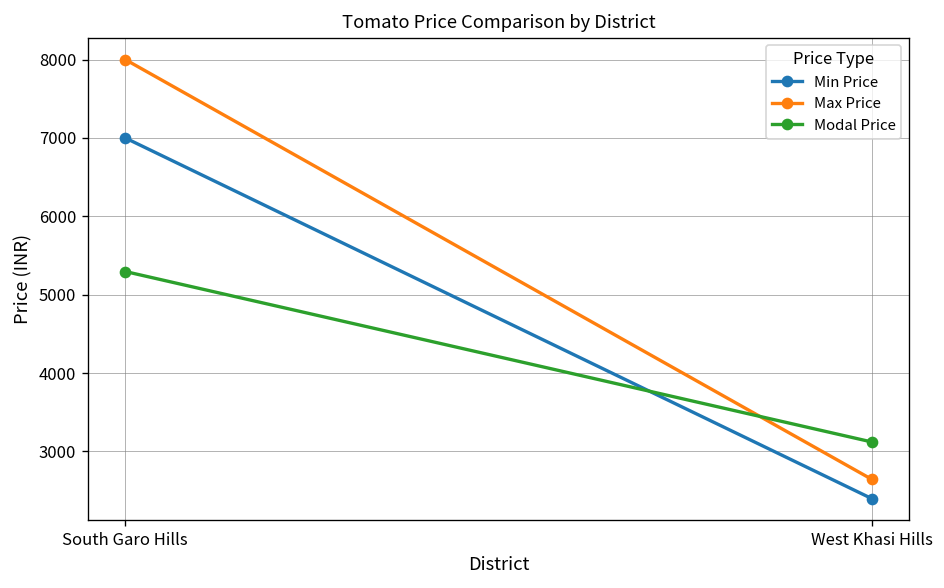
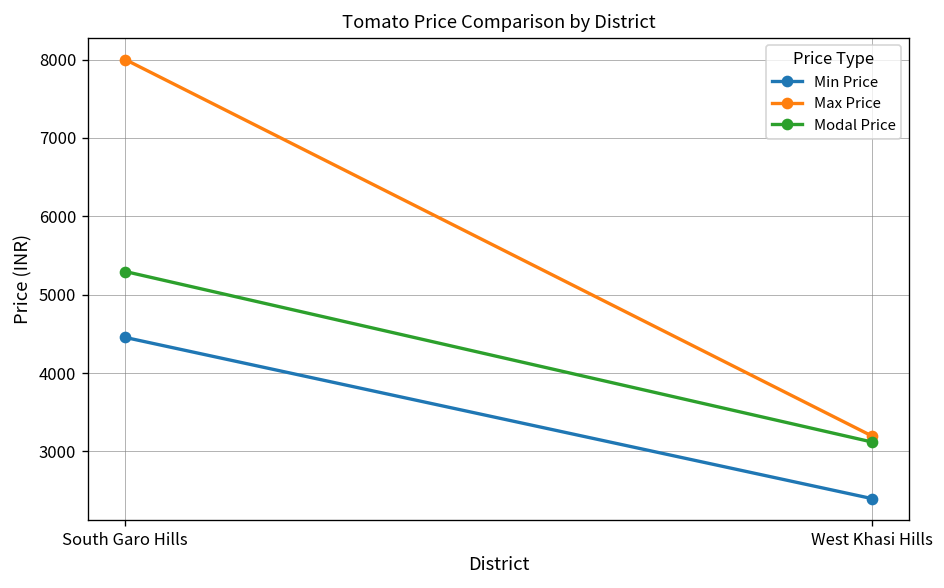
Min Price, South Garo Hills: 7000 -> 4500
Max Price, West Khasi Hills: 2600 -> 3200
